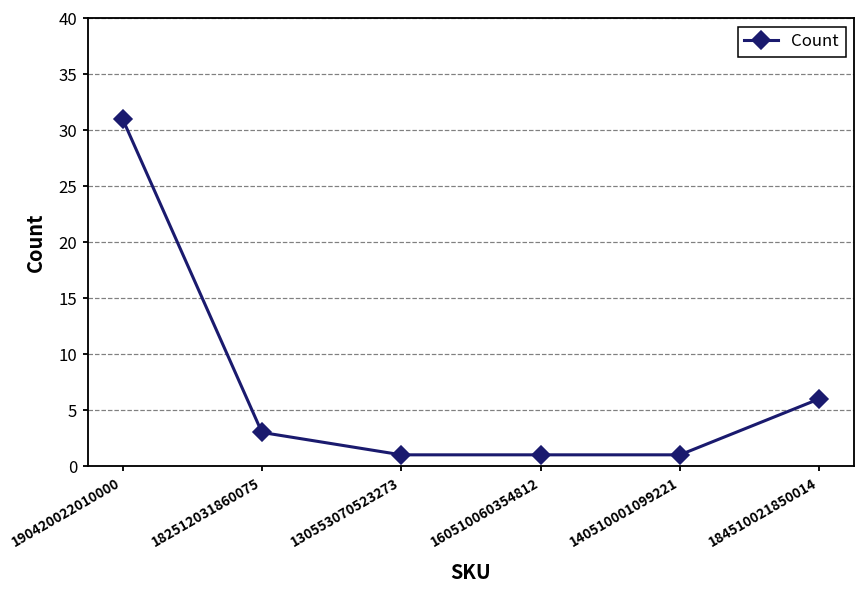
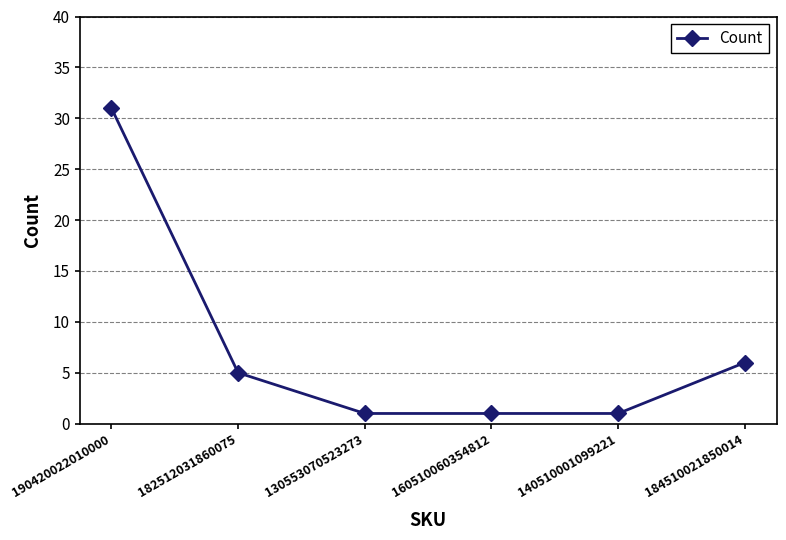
182512031860075: 3 -> 5
